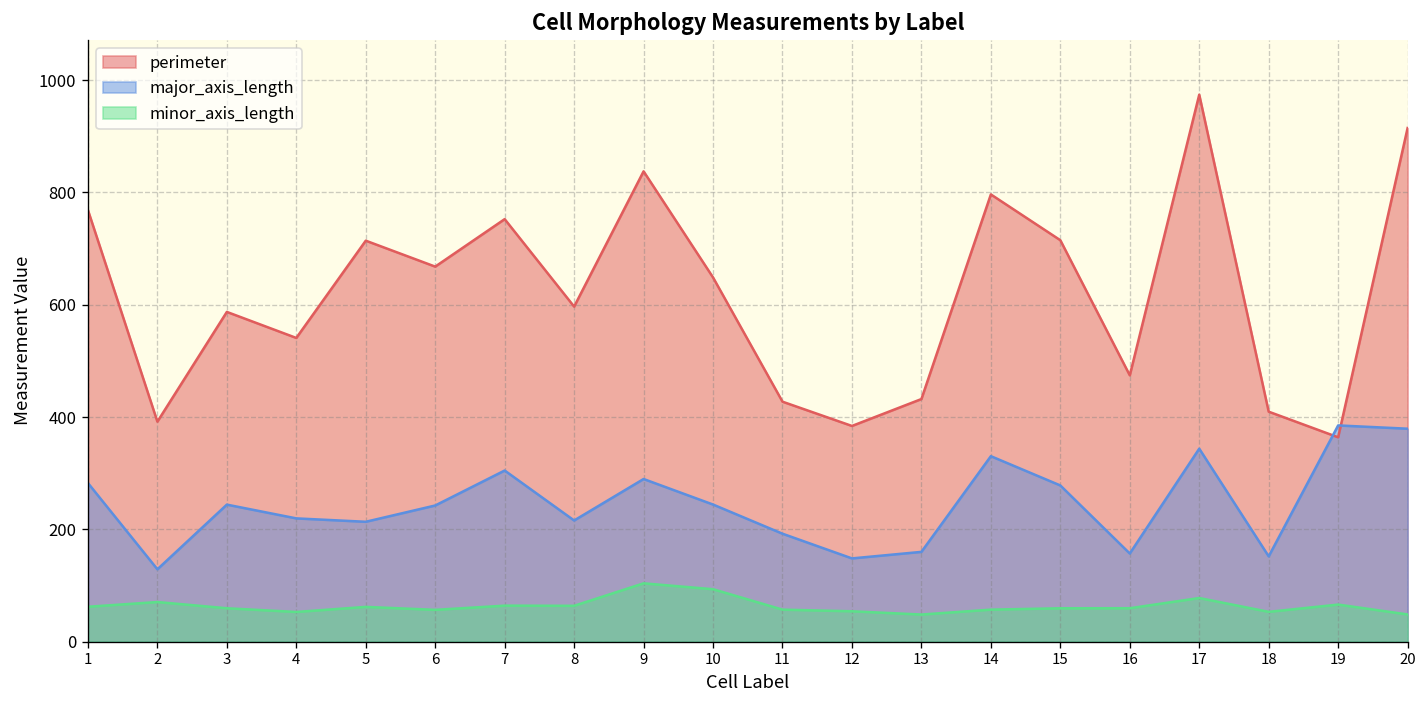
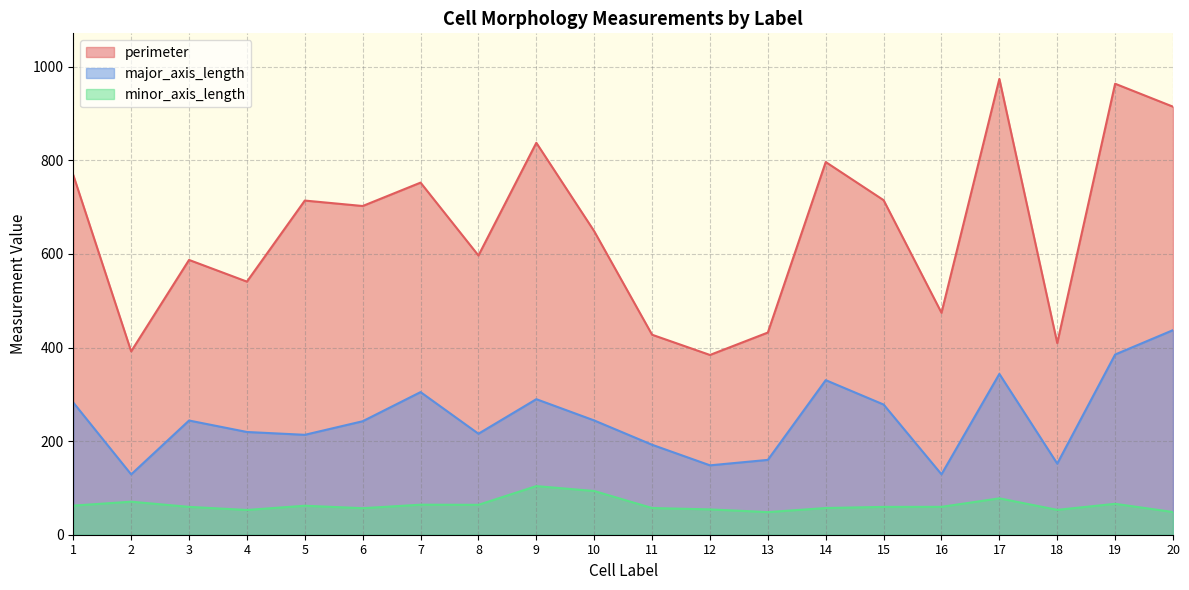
perimeter, 6: 670 -> 700
major_axis_length, 16: 160 -> 130
perimeter, 19: 360 -> 960
major_axis_length, 20: 380 -> 440
